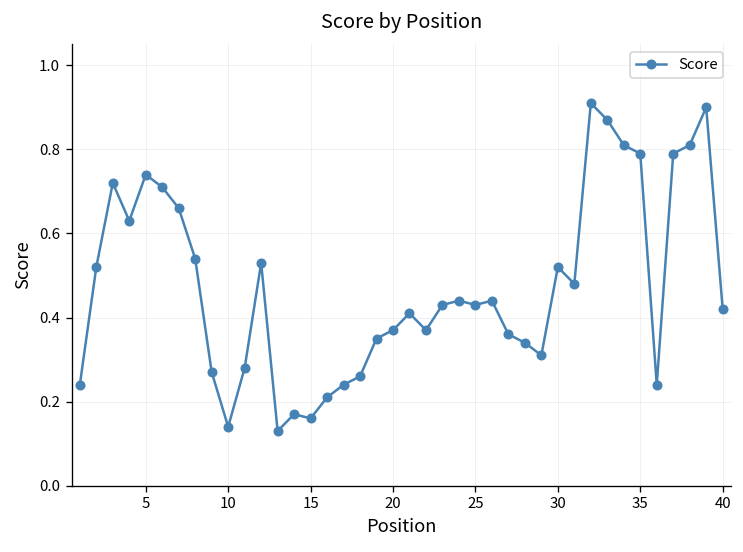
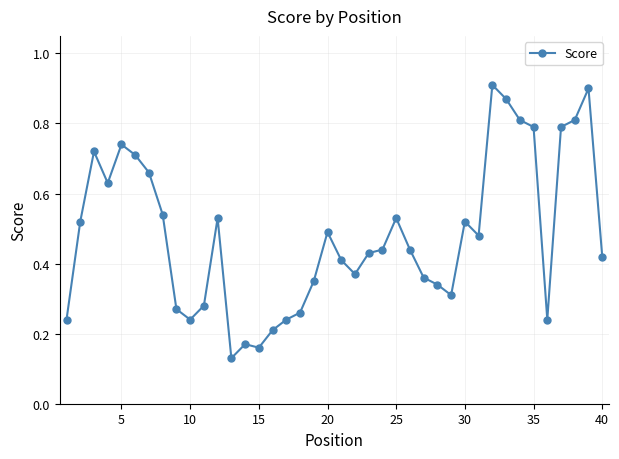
10: 0.14 -> 0.24
20: 0.37 -> 0.49
25: 0.43 -> 0.53
